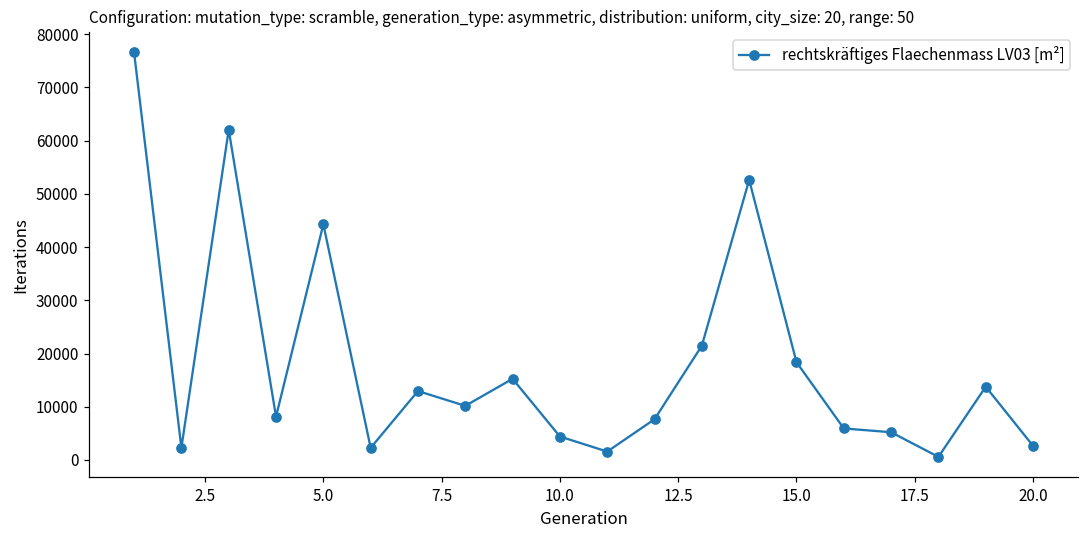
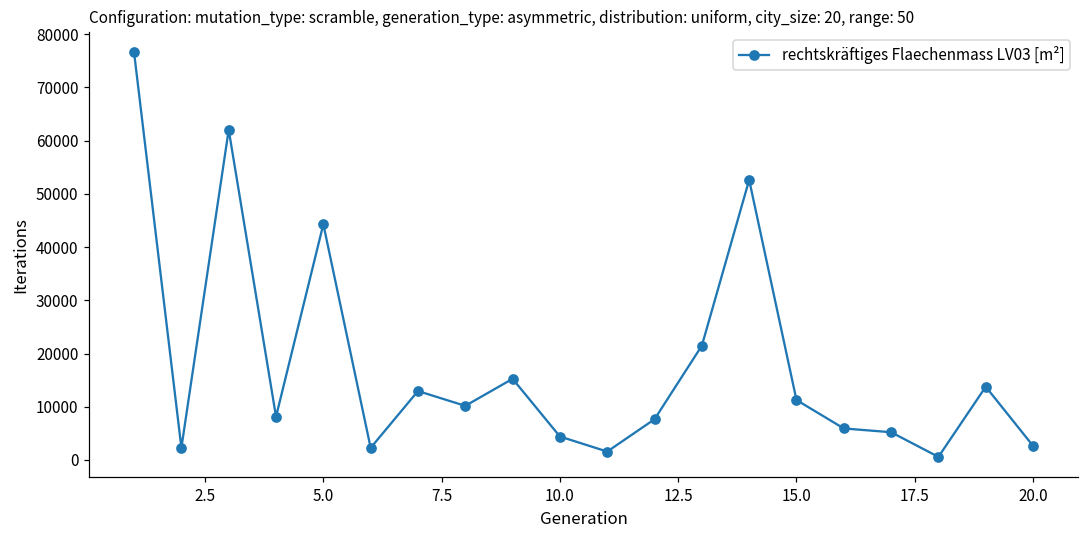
15.0: 18000 -> 11000
